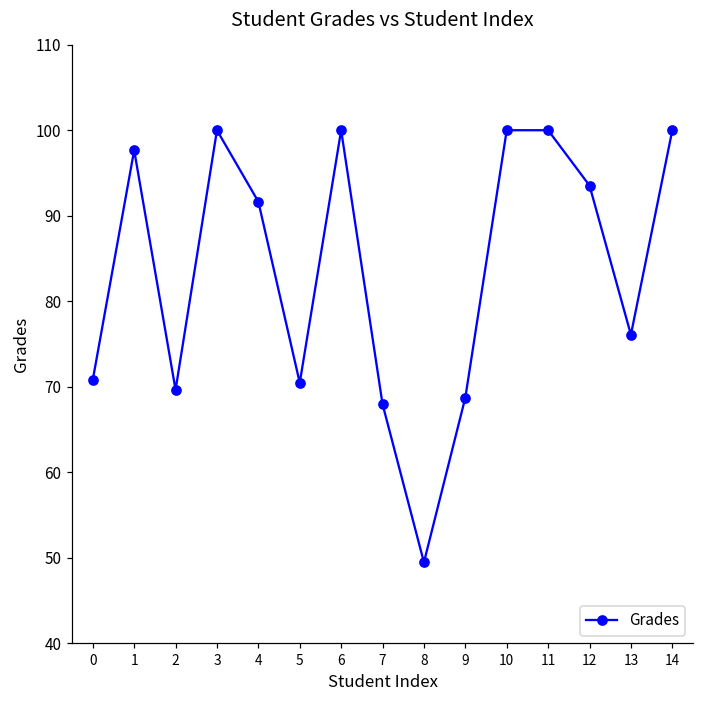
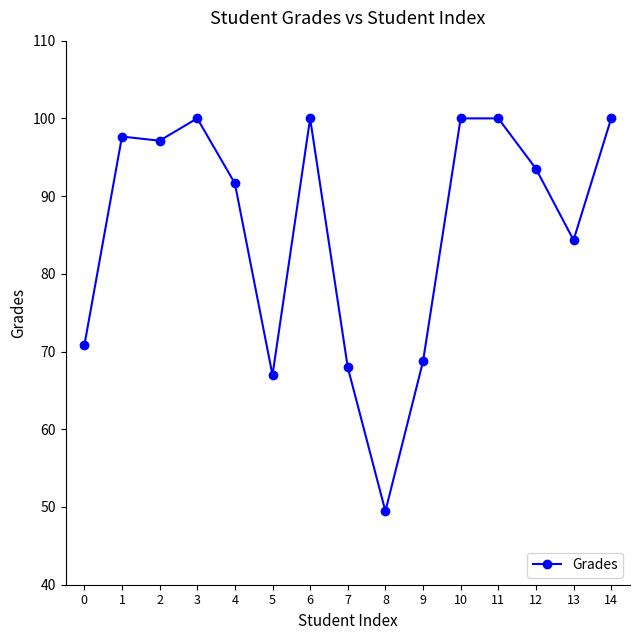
2: 70 -> 97
5: 70 -> 67
13: 76 -> 84
